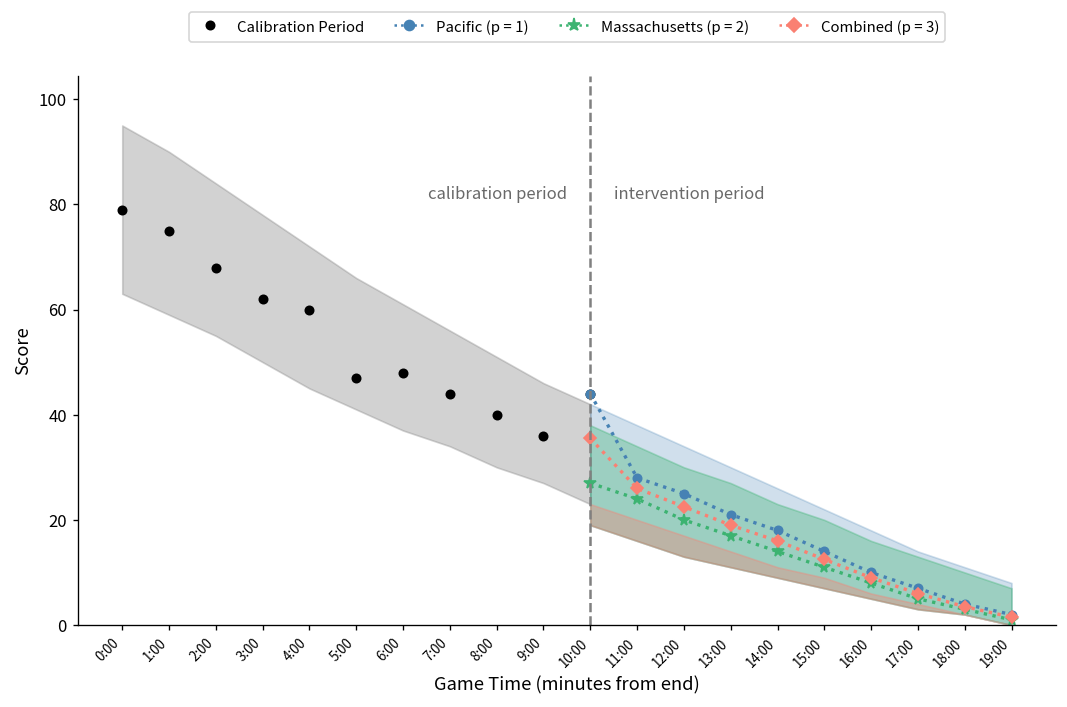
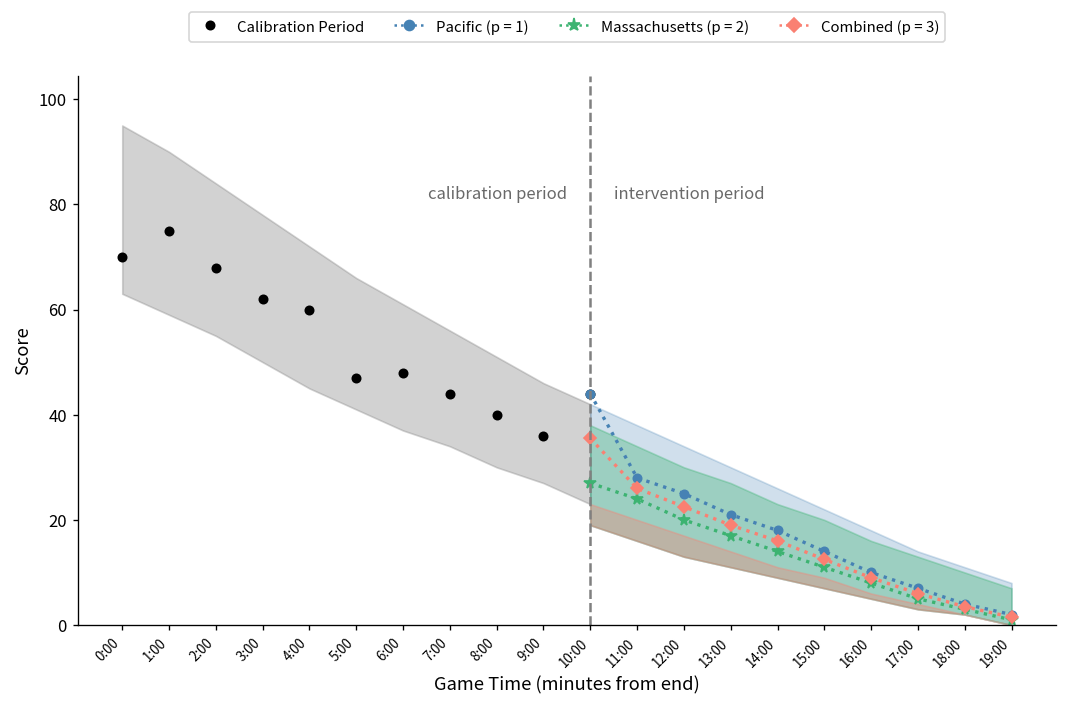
Calibration Period, 0:00: 79 -> 70
